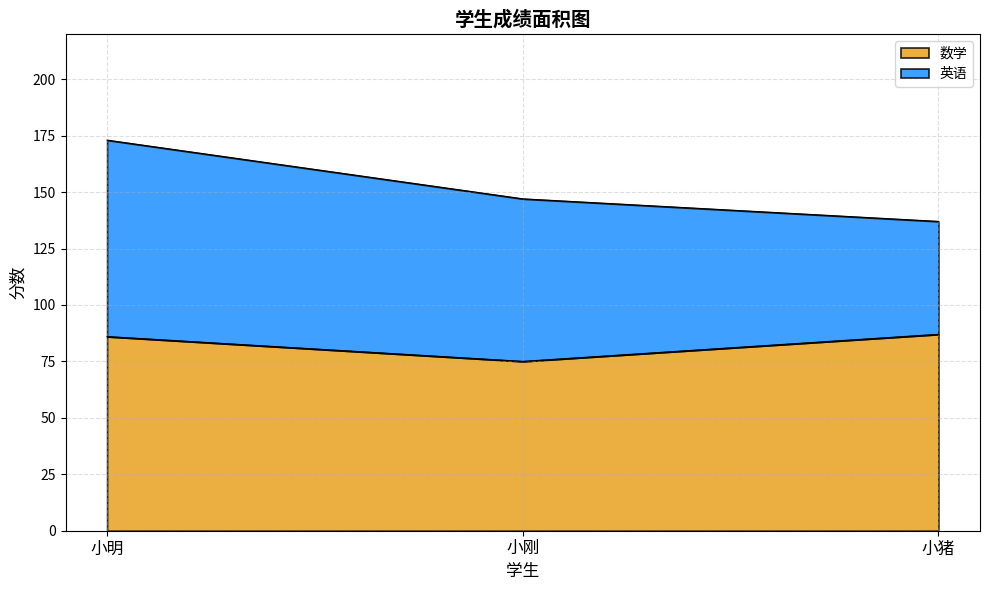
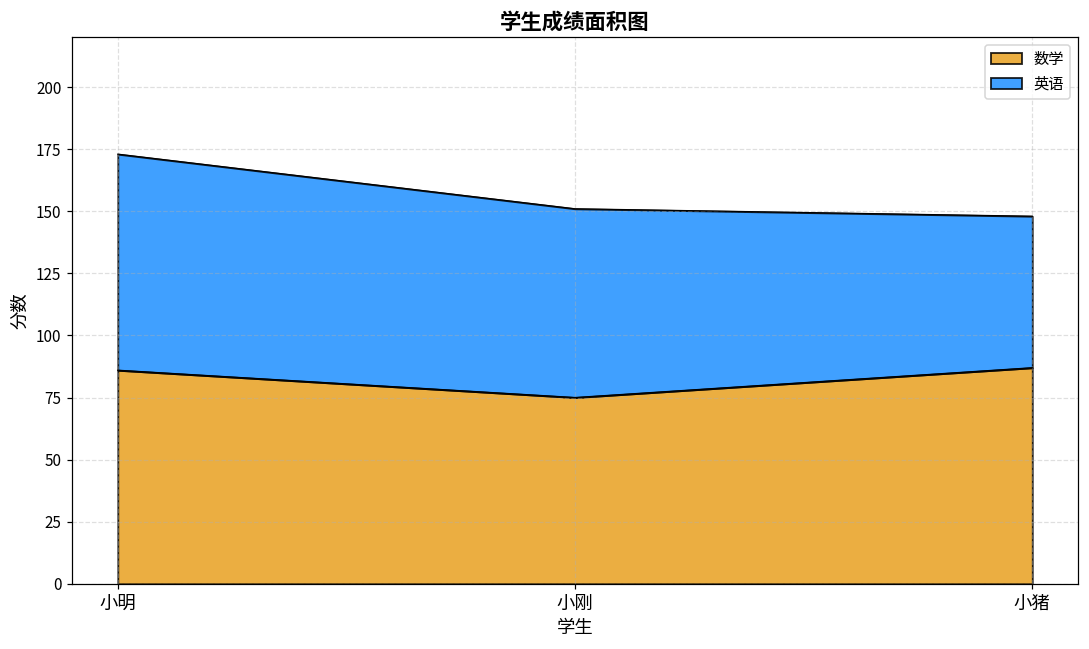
英语, 小刚: 72 -> 76
英语, 小猪: 50 -> 61
